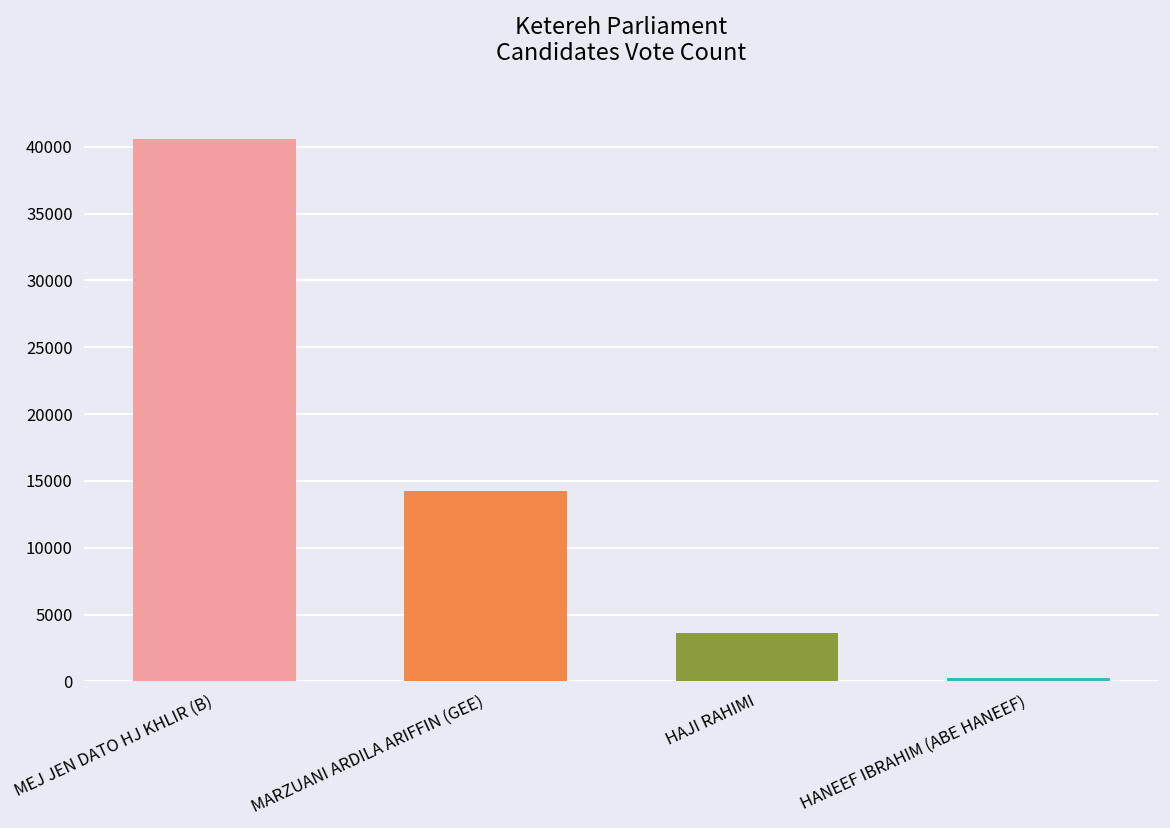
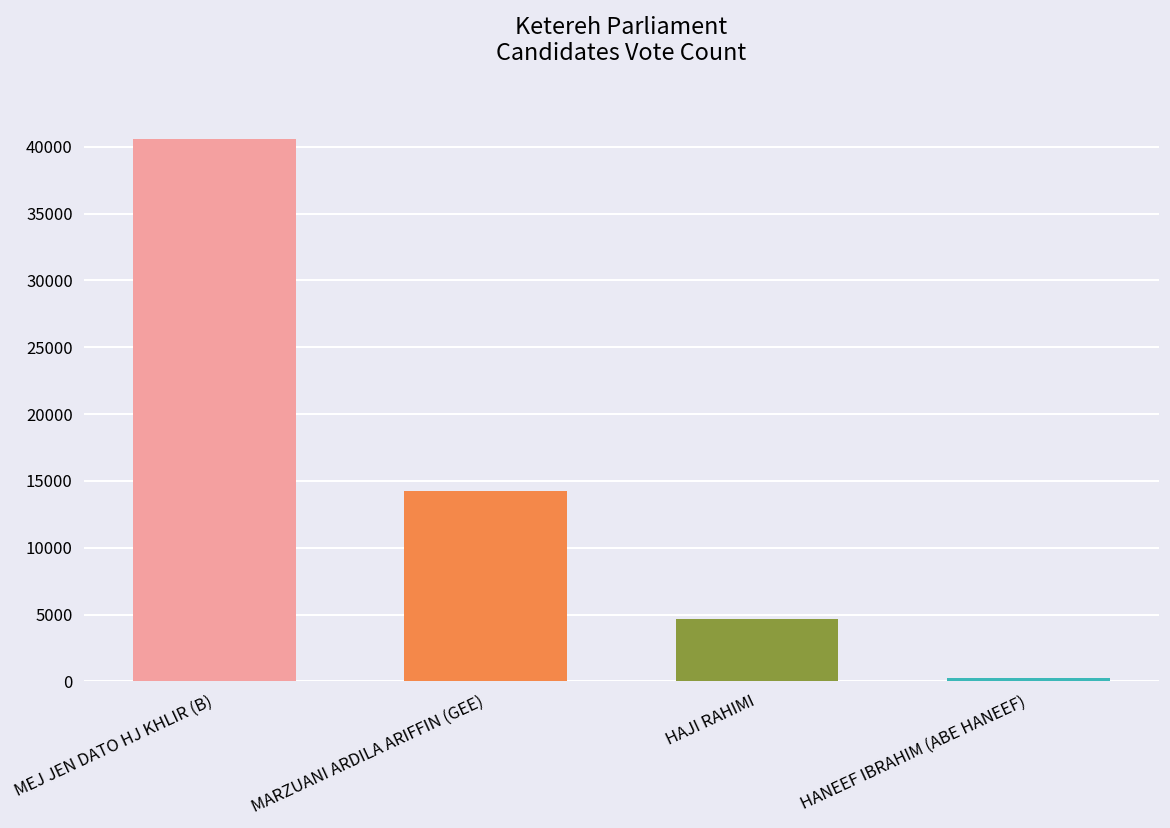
HAJI RAHIMI: 3600 -> 4700
